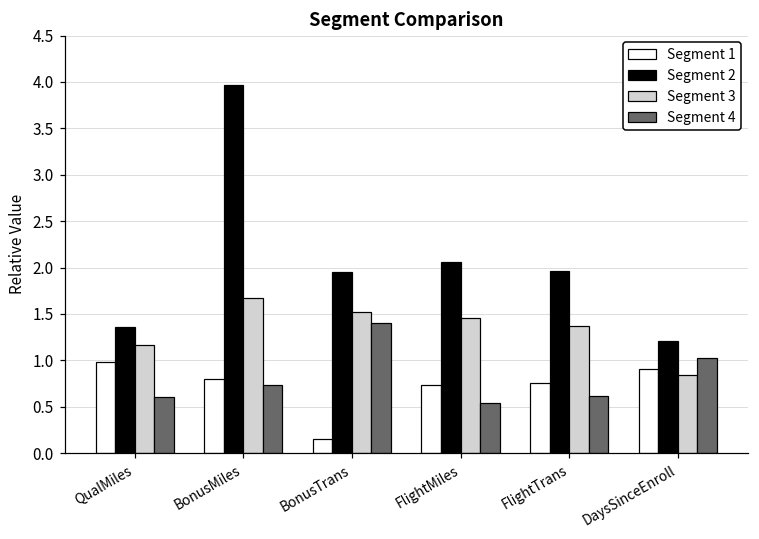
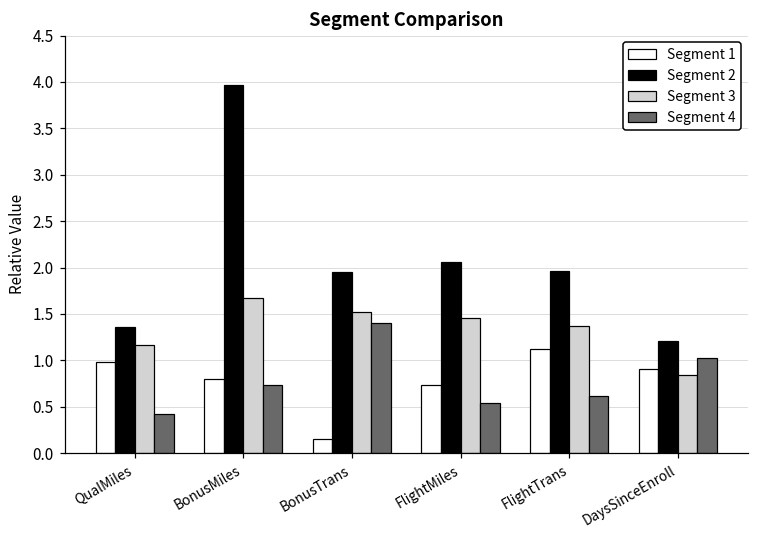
Segment 4, QualMiles: 0.6 -> 0.4
Segment 1, FlightTrans: 0.8 -> 1.1
